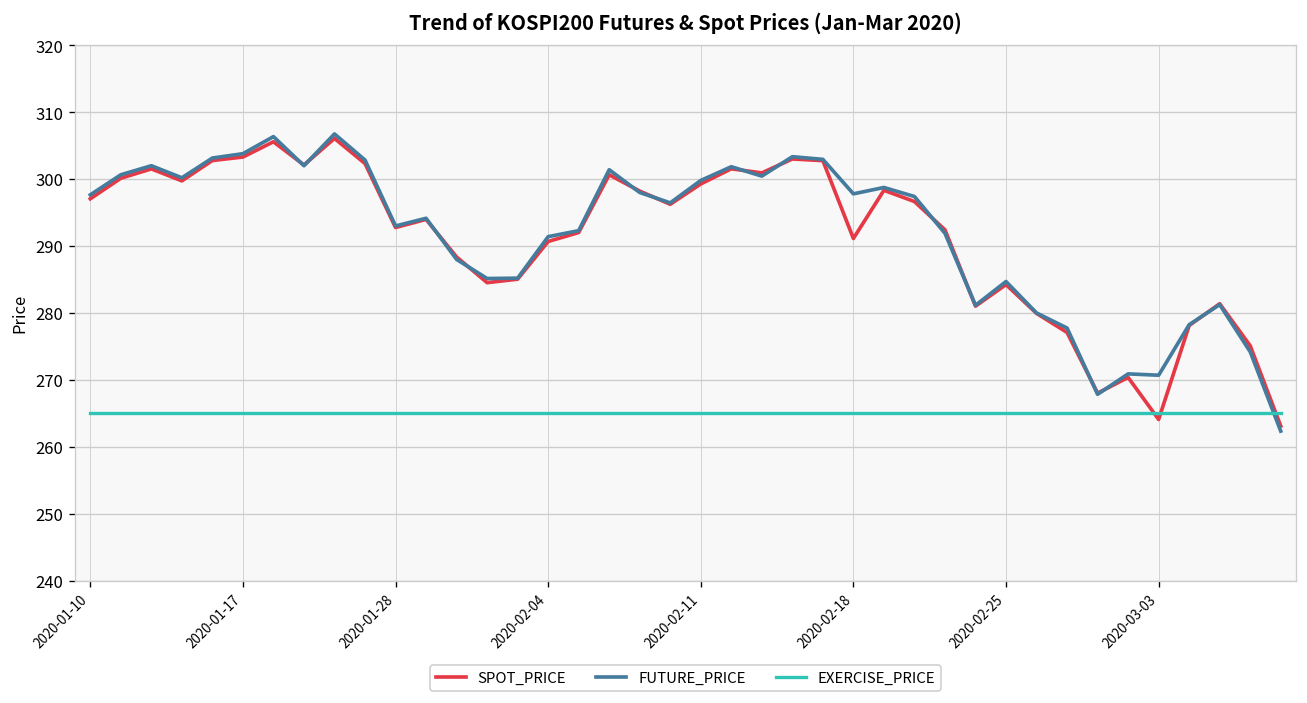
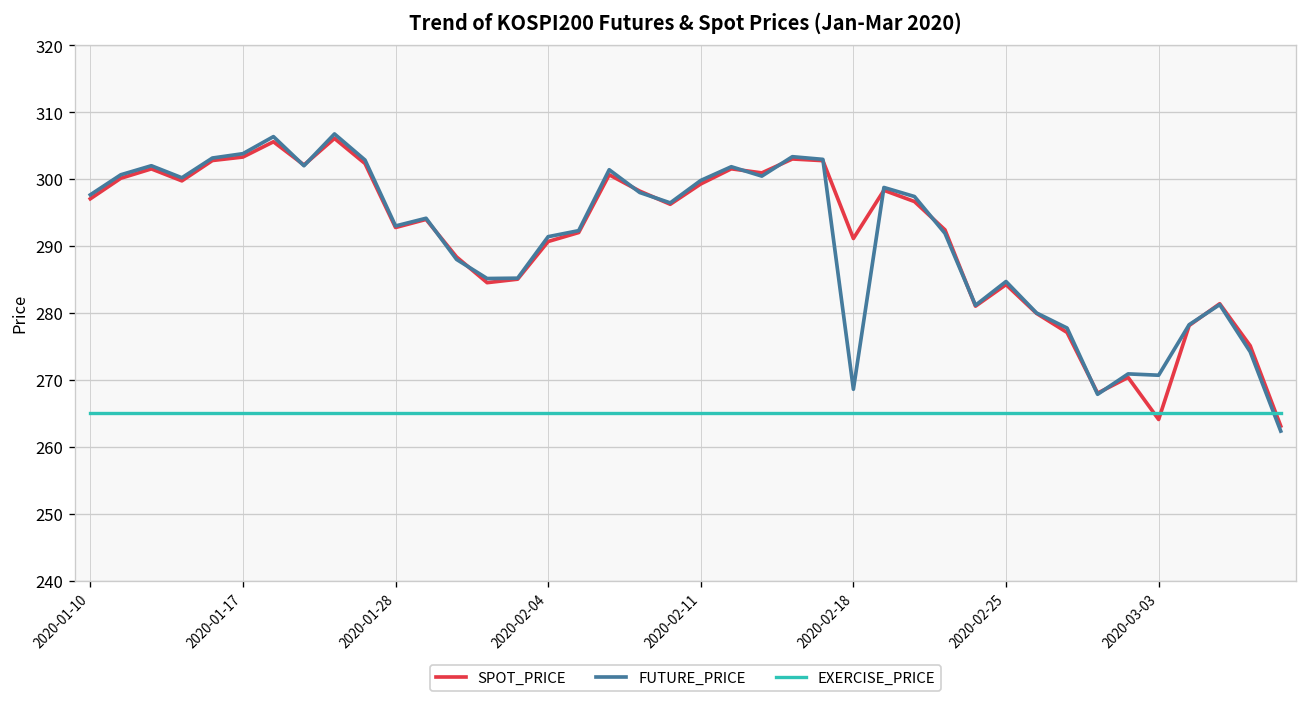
FUTURE_PRICE, 2020-02-18: 298 -> 269
